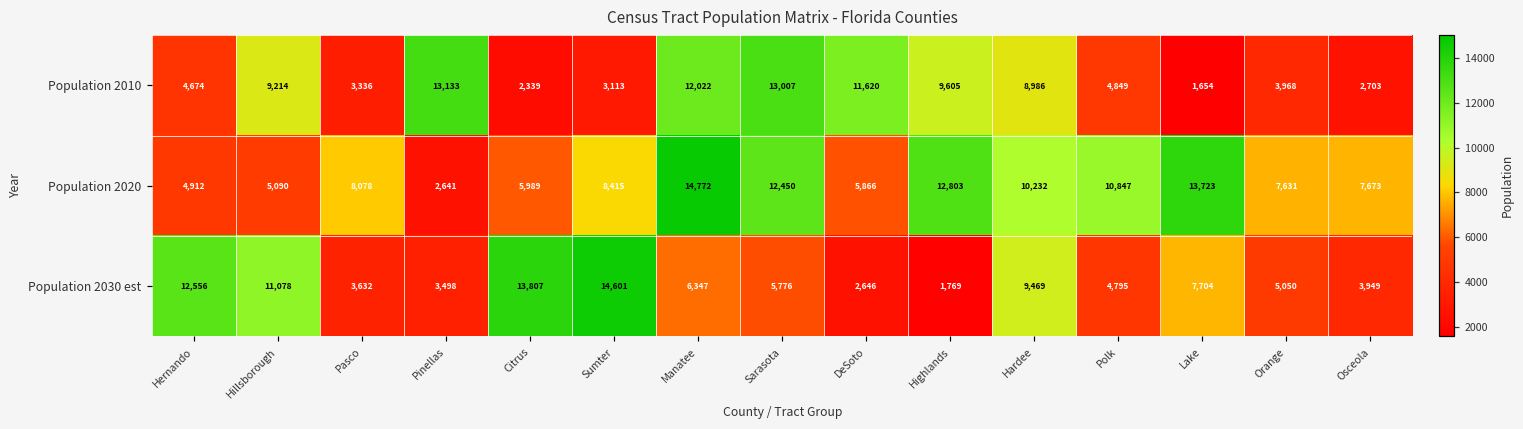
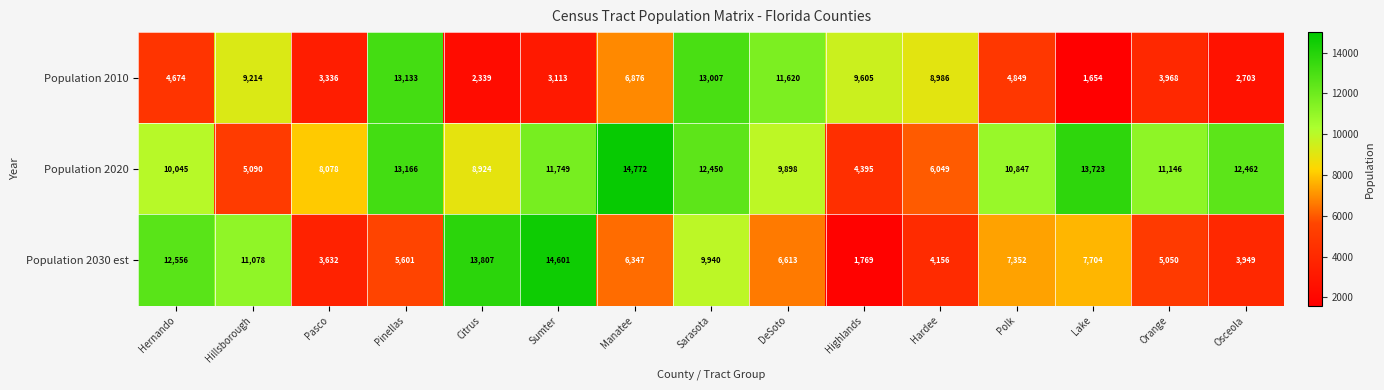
Population 2010, Manatee: 12,022 -> 6,876
Population 2020, Hernando: 4,912 -> 10,045
Population 2020, Pinellas: 2,641 -> 13,166
Population 2020, Citrus: 5,989 -> 8,924
Population 2020, Sumter: 8,415 -> 11,749
Population 2020, DeSoto: 5,866 -> 9,898
Population 2020, Highlands: 12,803 -> 4,395
Population 2020, Hardee: 10,232 -> 6,049
Population 2020, Orange: 7,631 -> 11,146
Population 2020, Osceola: 7,673 -> 12,462
Population 2030 est, Pinellas: 3,498 -> 5,601
Population 2030 est, Sarasota: 5,776 -> 9,940
Population 2030 est, DeSoto: 2,646 -> 6,613
Population 2030 est, Hardee: 9,469 -> 4,156
Population 2030 est, Polk: 4,795 -> 7,352
